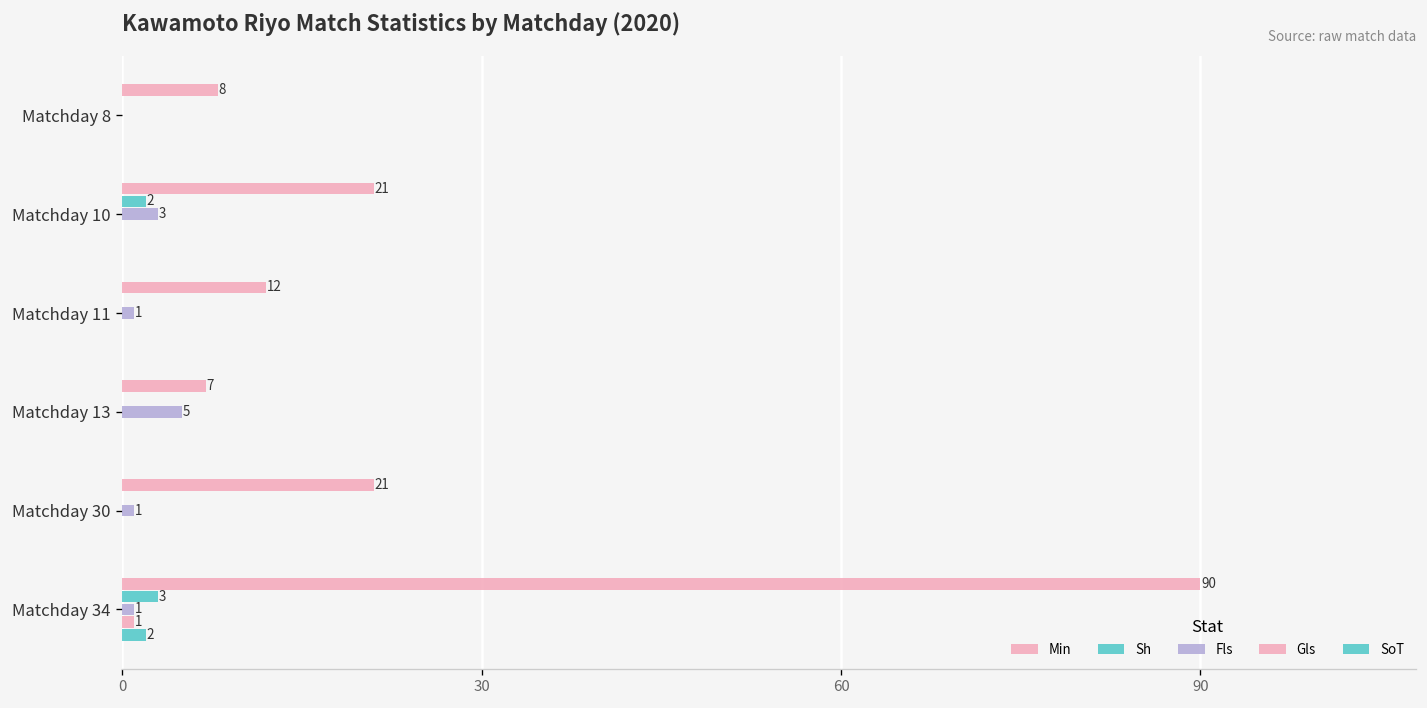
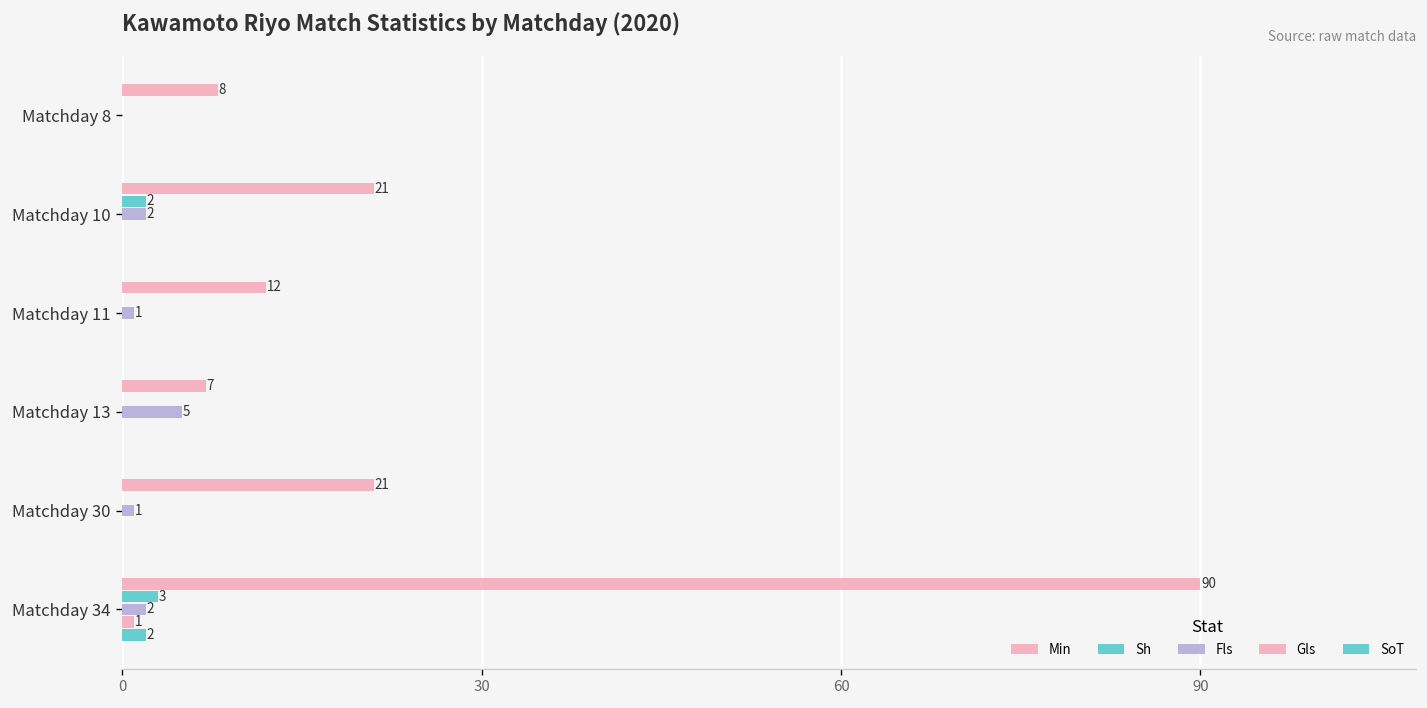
Fls, Matchday 10: 3 -> 2
Fls, Matchday 34: 1 -> 2
